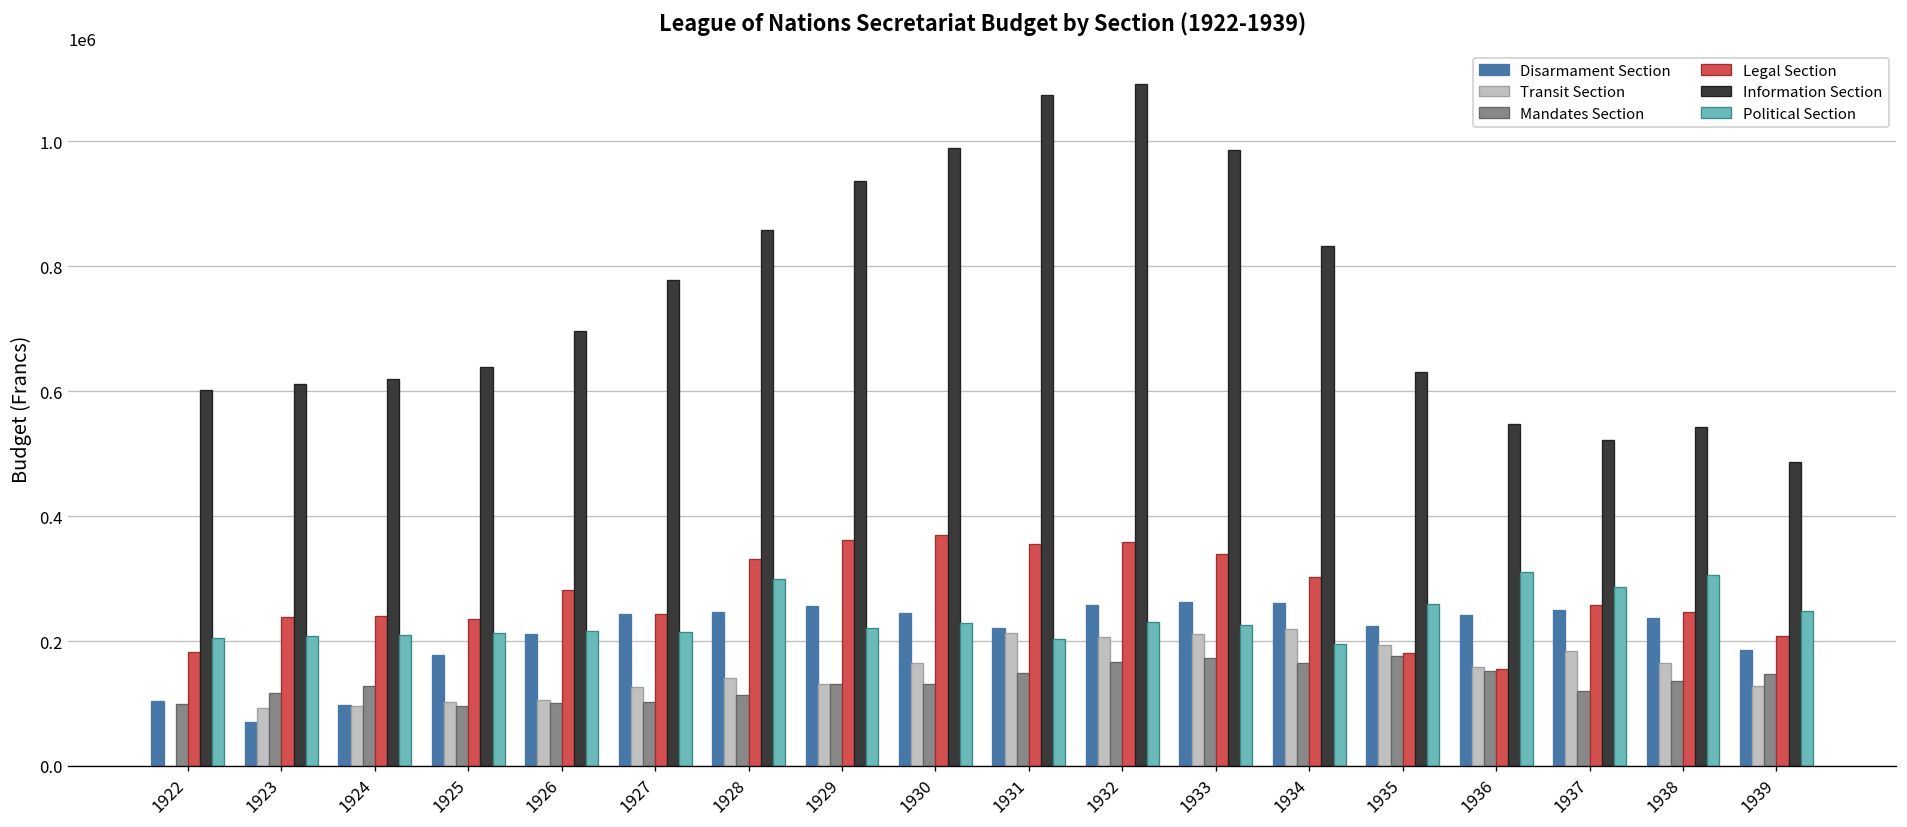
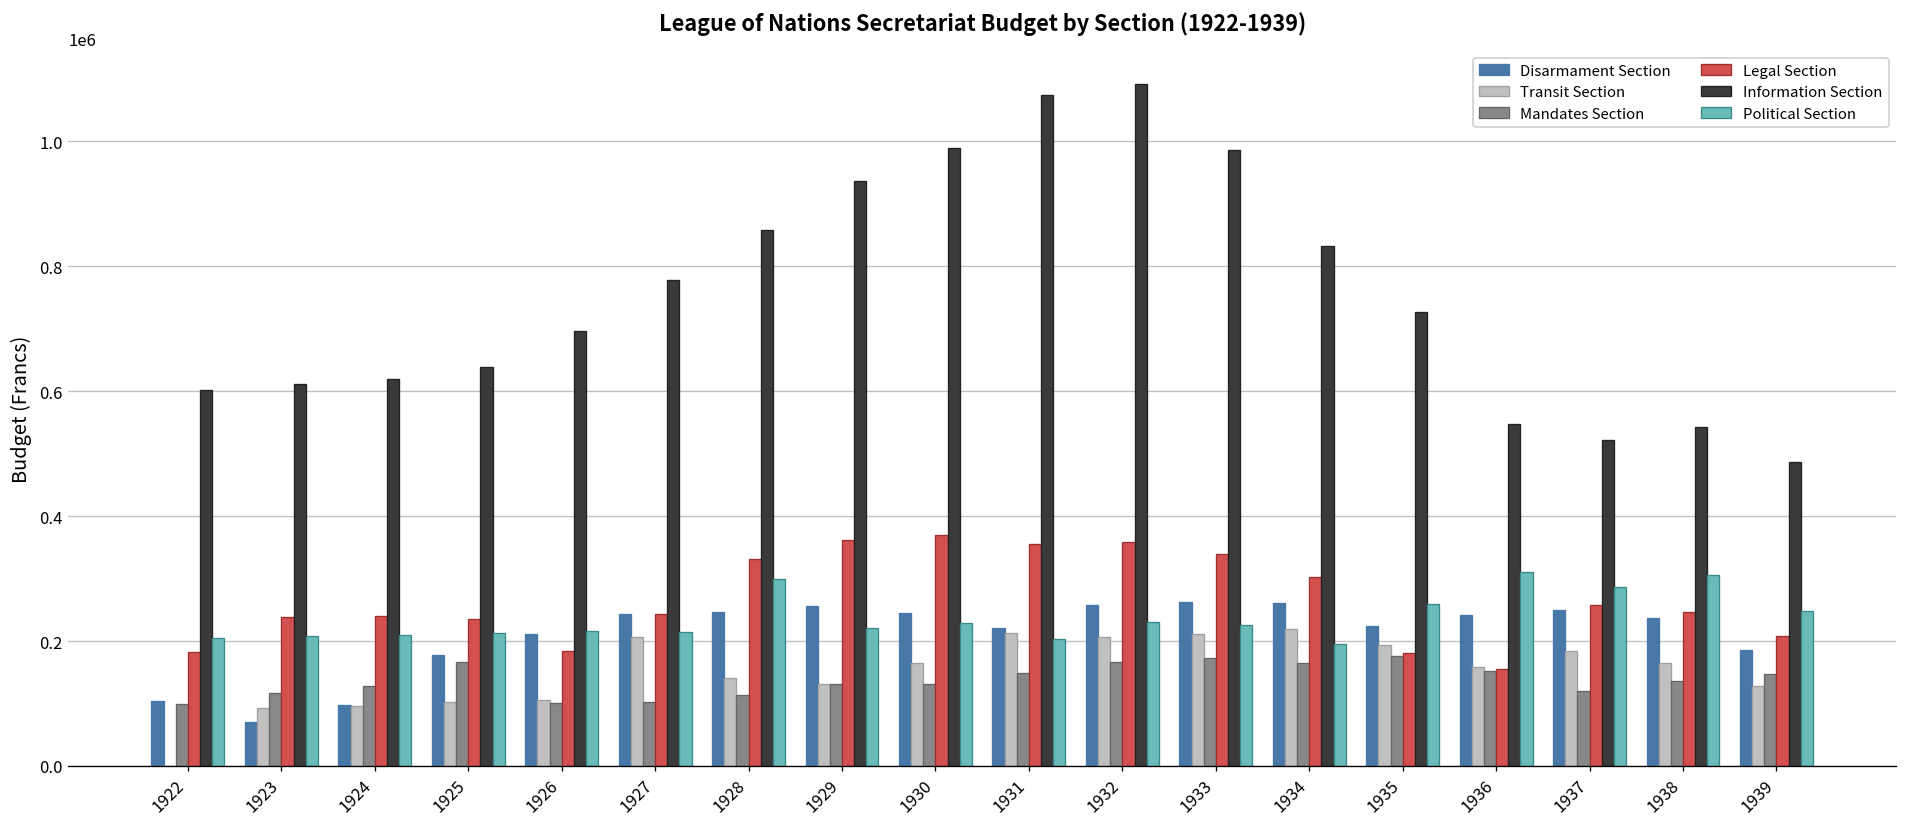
Mandates Section, 1925: 100000 -> 170000
Legal Section, 1926: 280000 -> 180000
Transit Section, 1927: 130000 -> 210000
Information Section, 1935: 630000 -> 730000
